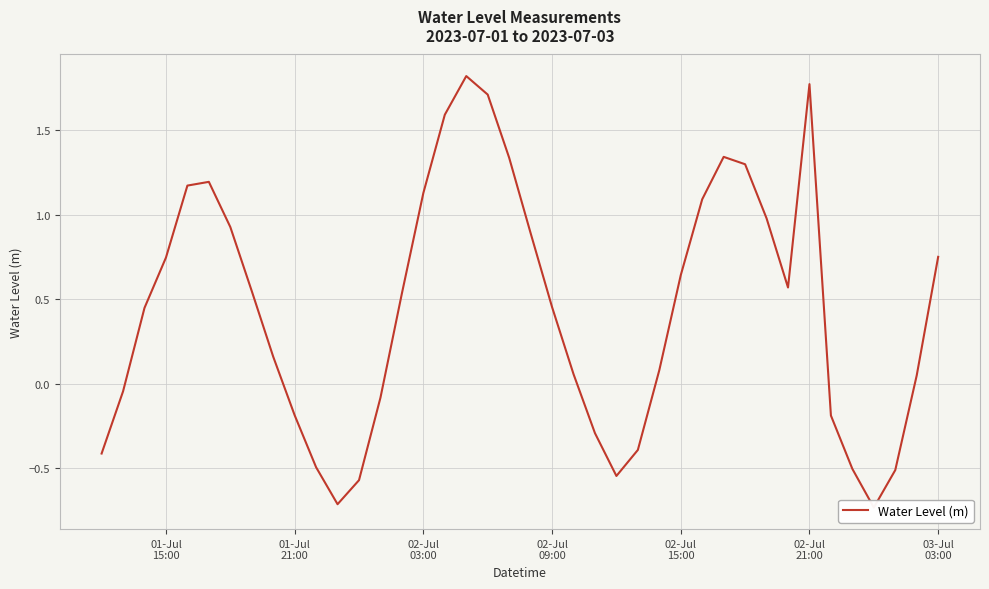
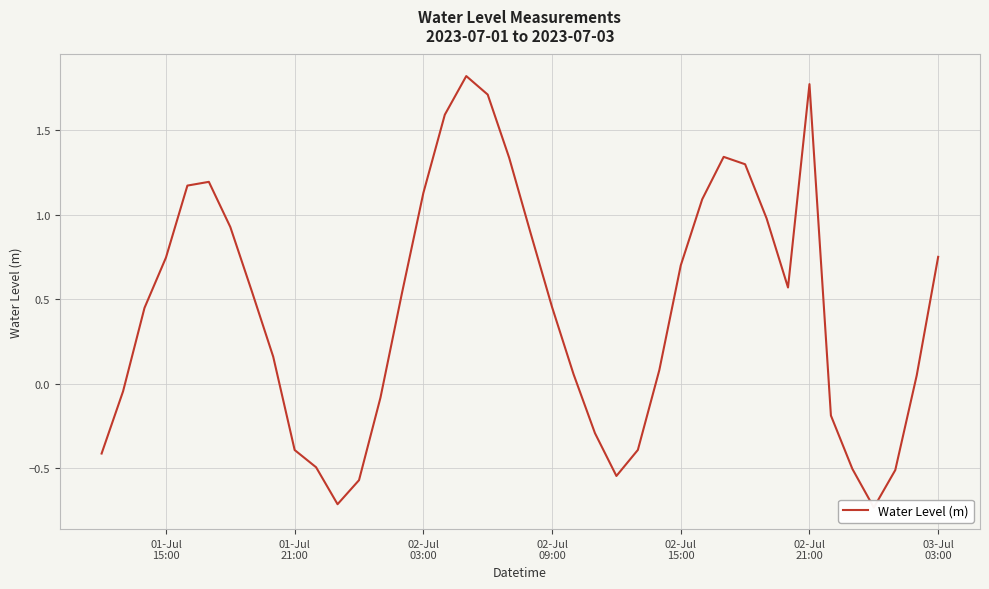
01-Jul 21:00: -0.19 -> -0.39
02-Jul 15:00: 0.64 -> 0.70
